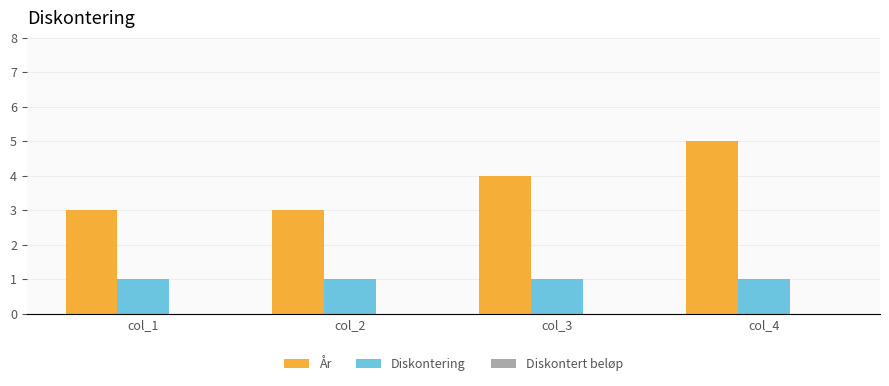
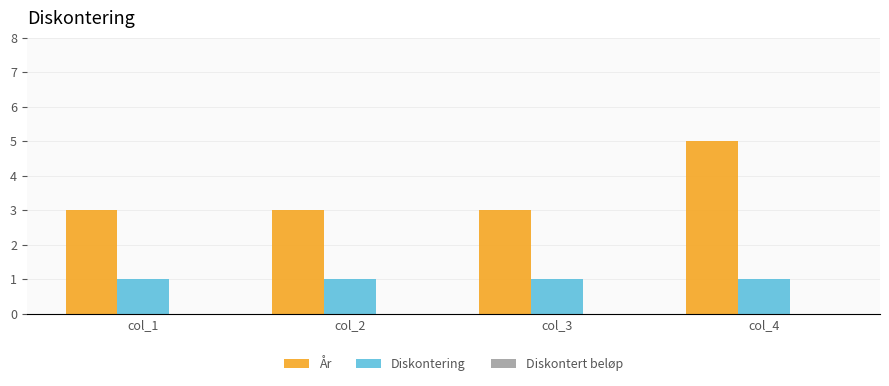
År, col_3: 4 -> 3
